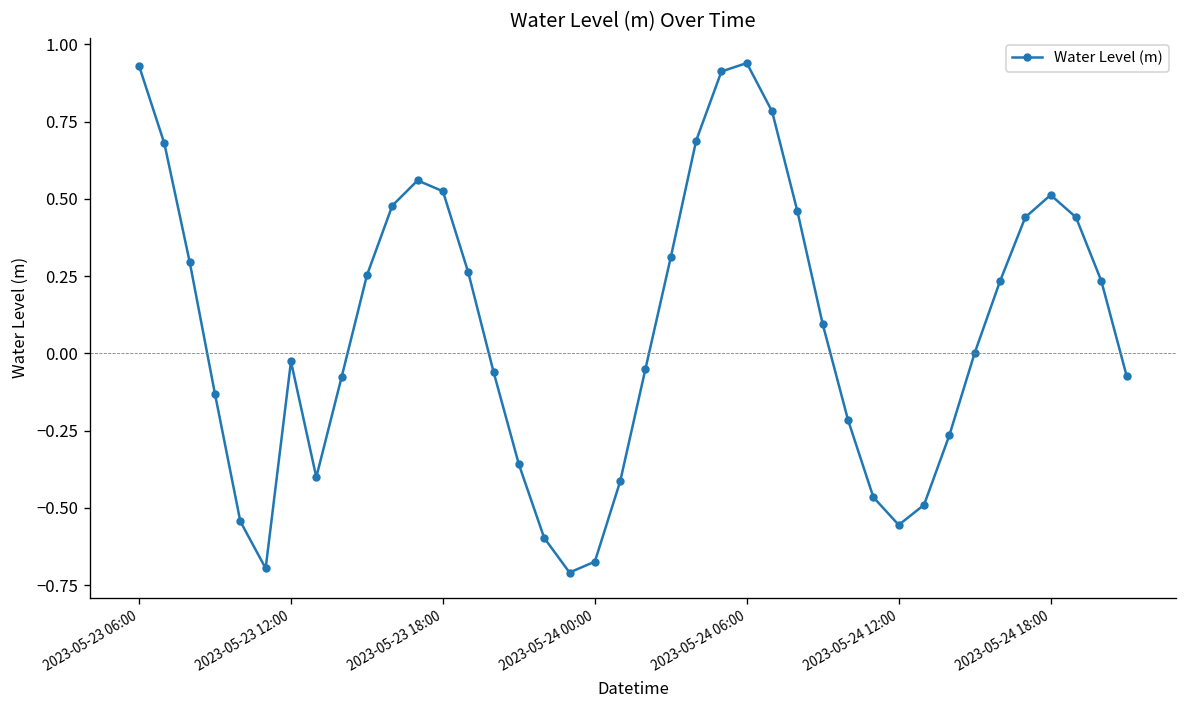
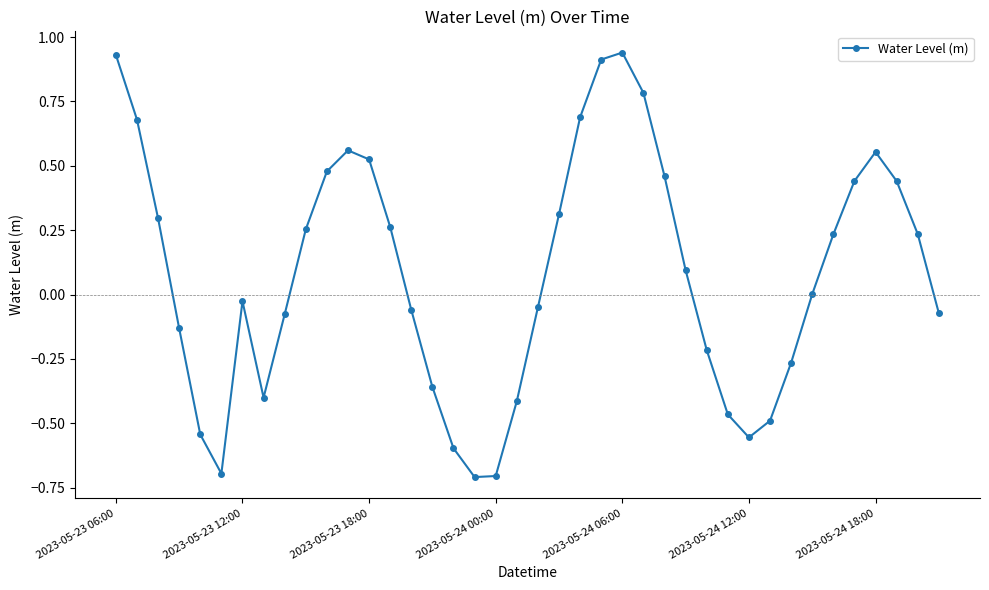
2023-05-24 00:00: -0.67 -> -0.70
2023-05-24 18:00: 0.51 -> 0.55
